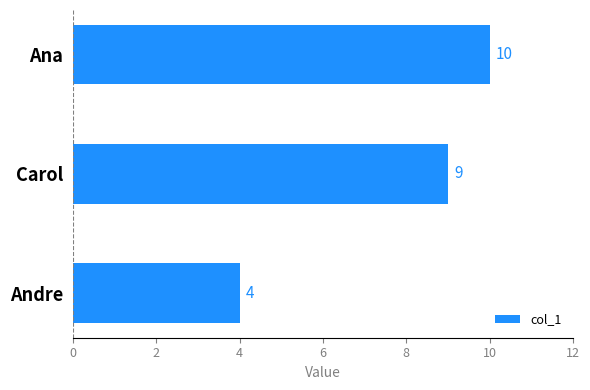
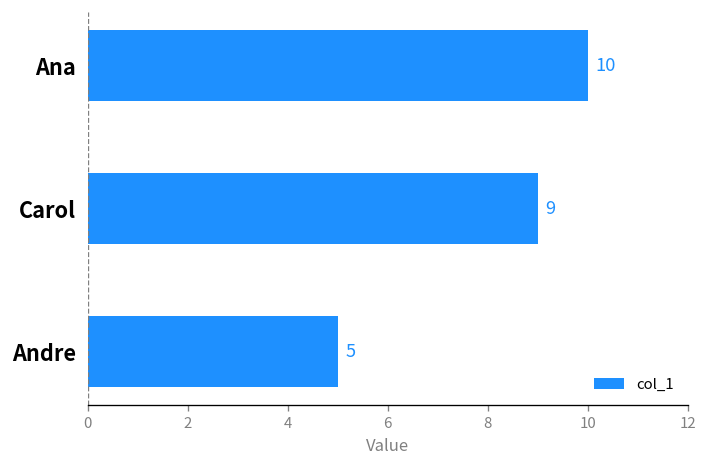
Andre: 4 -> 5
